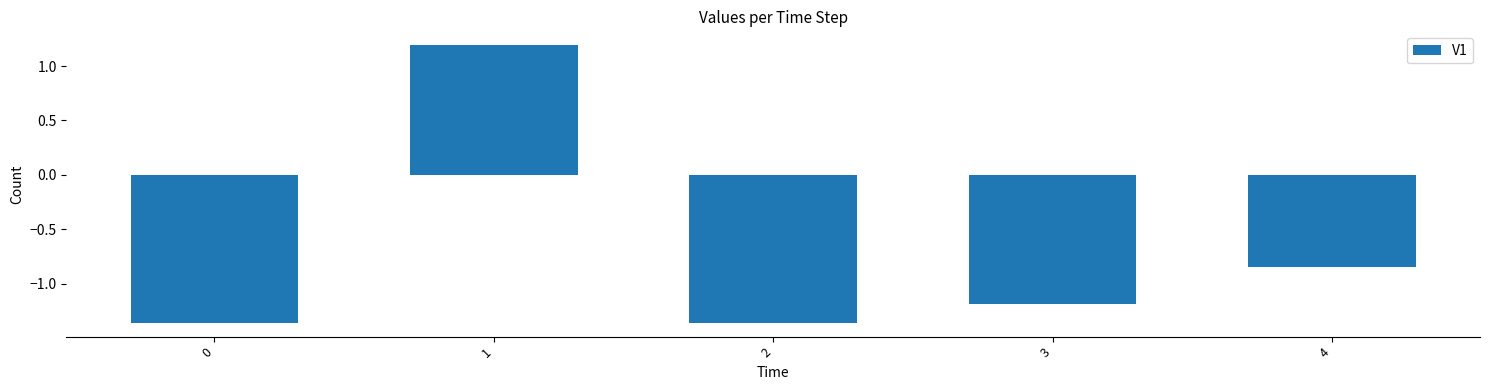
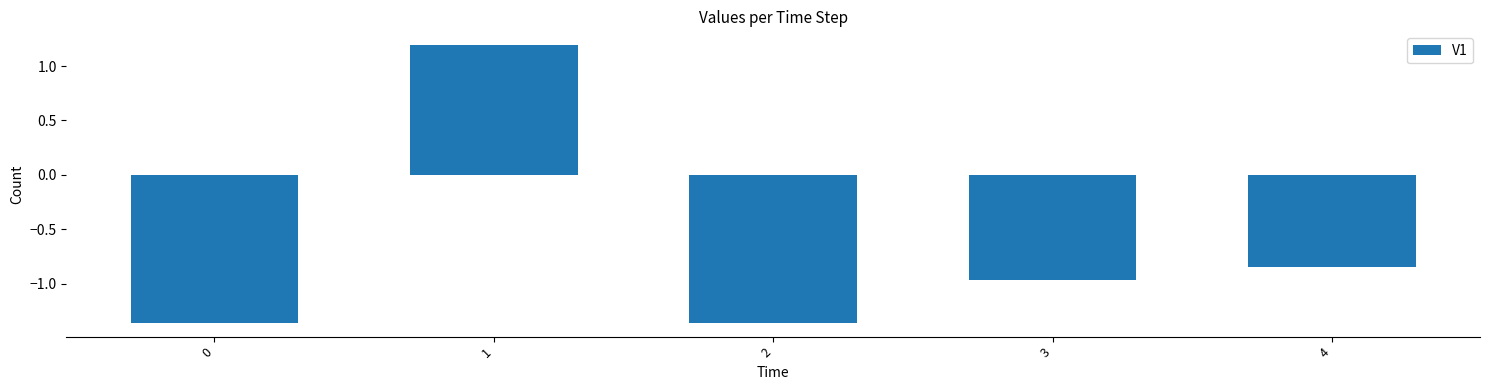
3: -1.19 -> -0.97
